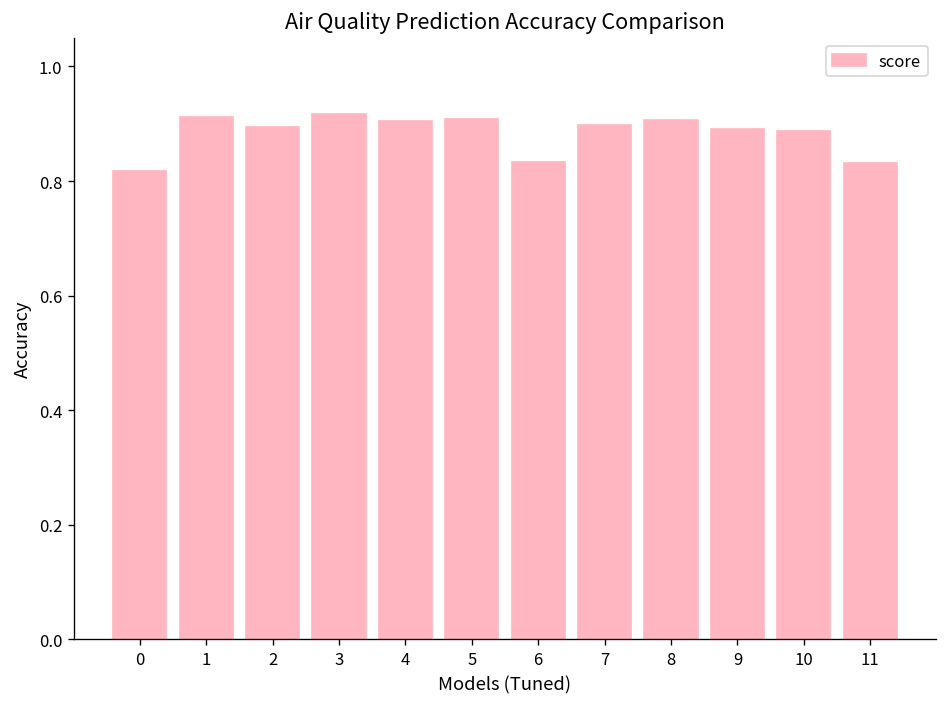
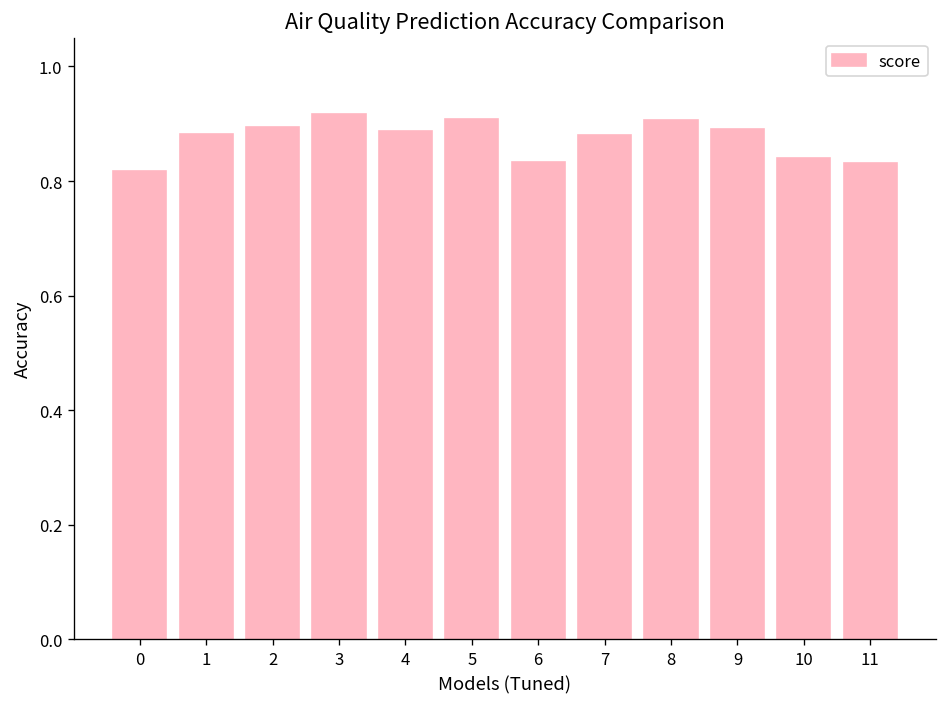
1: 0.91 -> 0.88
4: 0.90 -> 0.89
7: 0.90 -> 0.88
10: 0.89 -> 0.84
